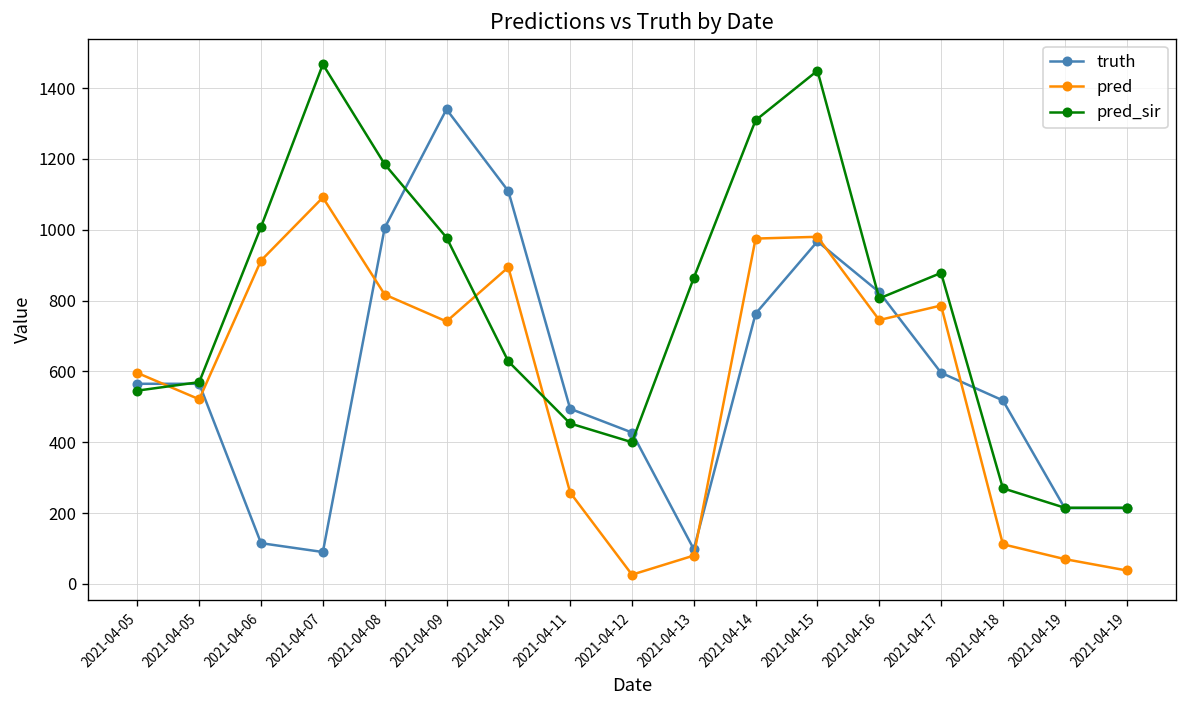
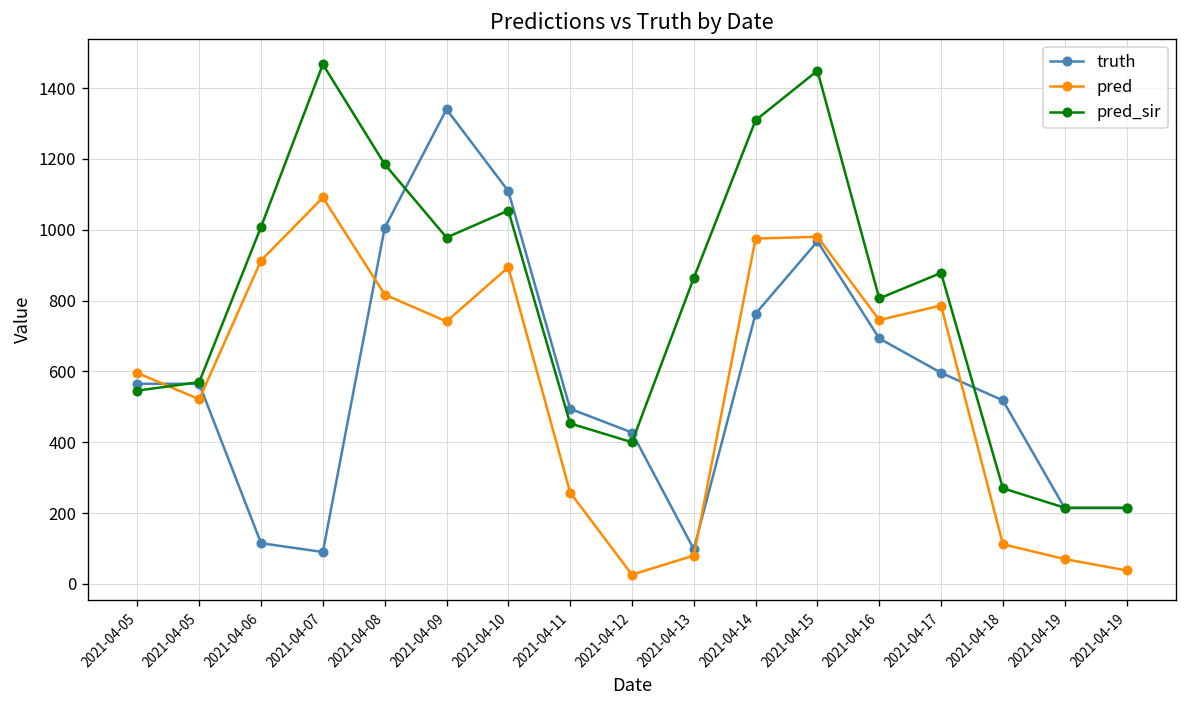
pred_sir, 2021-04-10: 630 -> 1050
truth, 2021-04-16: 820 -> 690
